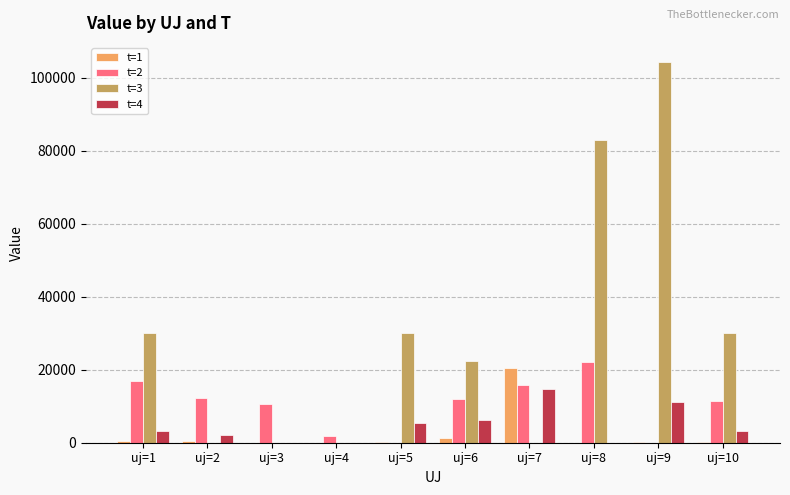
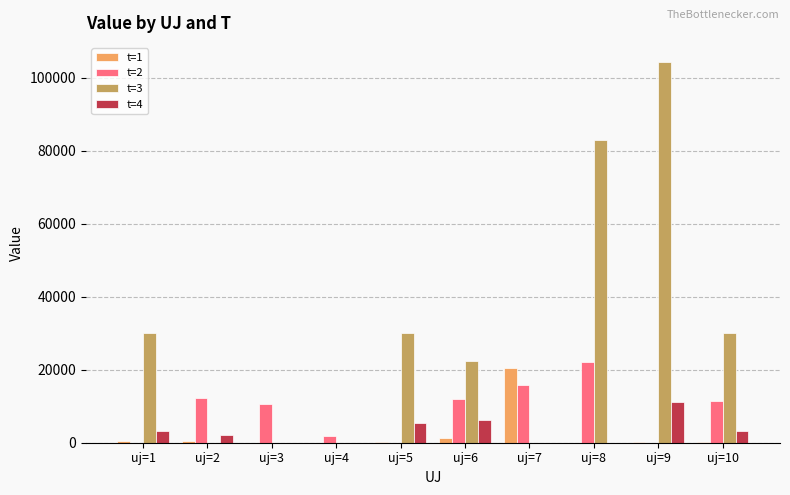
t=2, uj=1: 17000 -> 0
t=4, uj=7: 15000 -> 0
